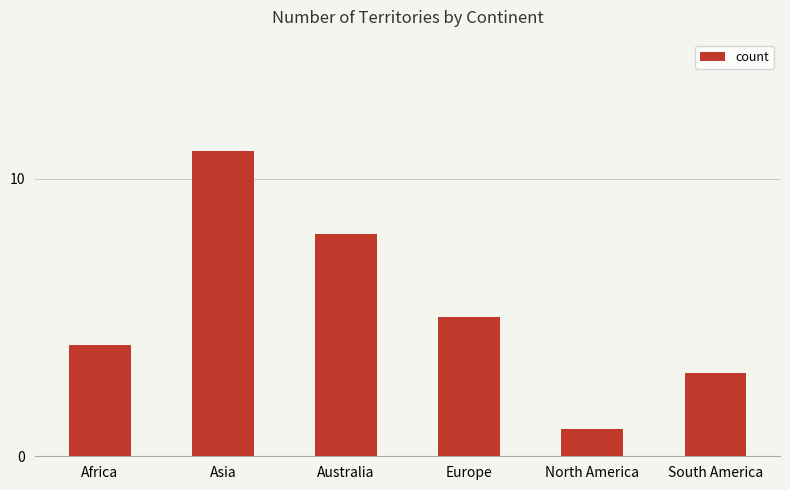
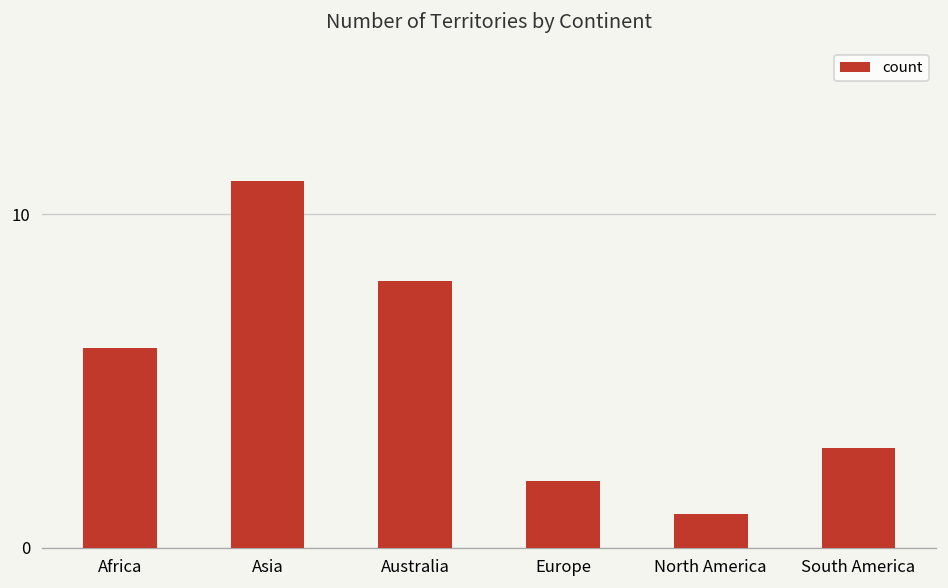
Africa: 4 -> 6
Europe: 5 -> 2
